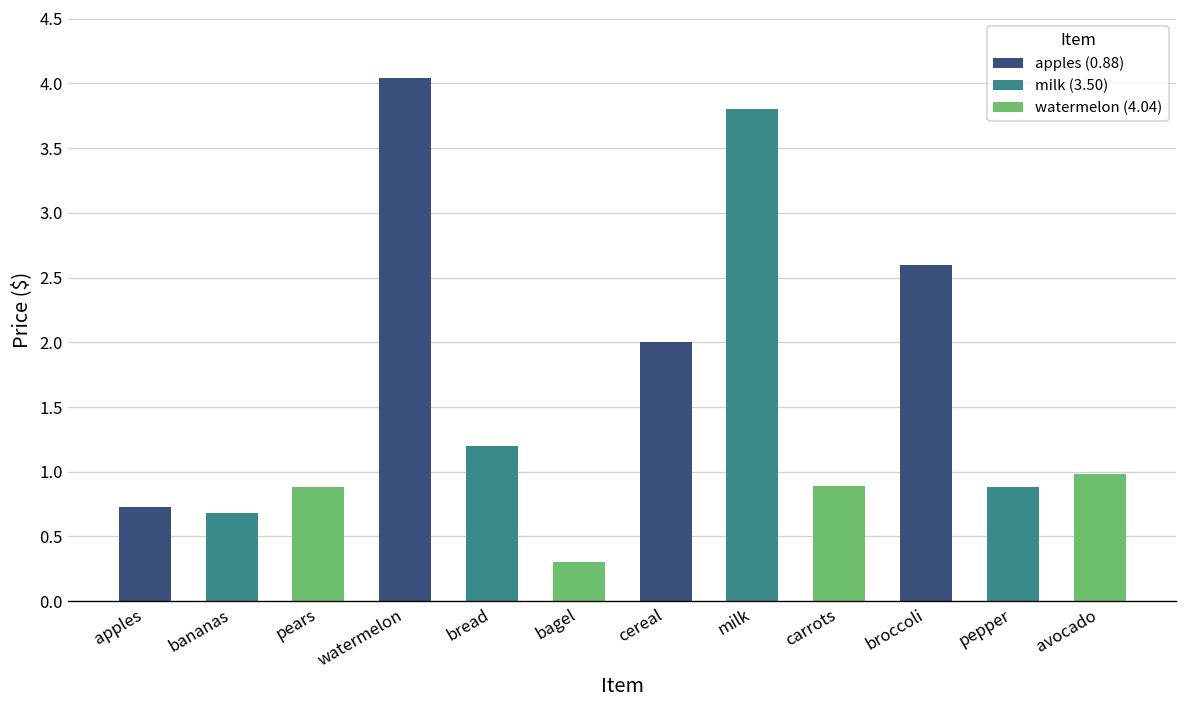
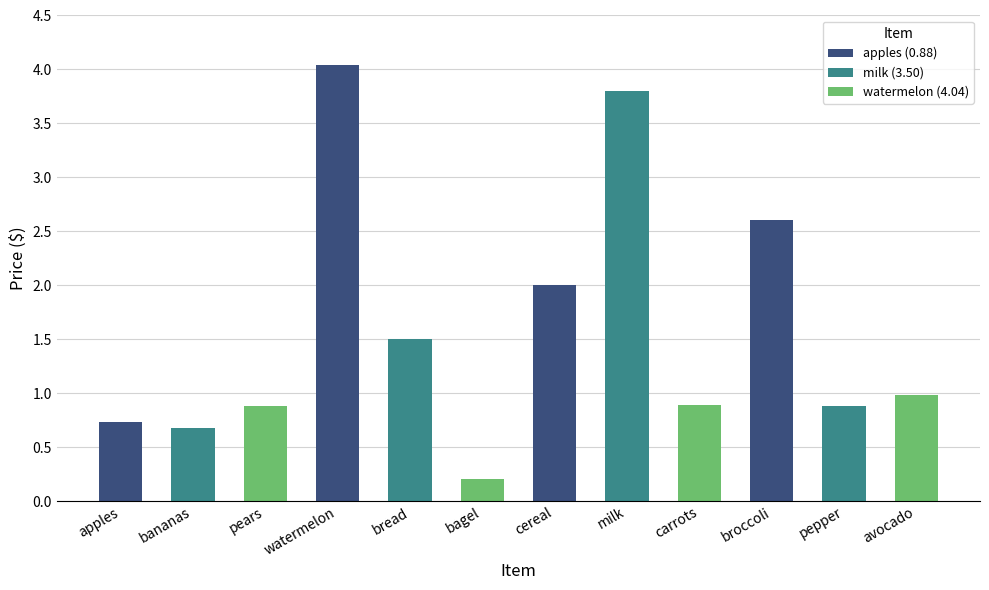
bread: 1.2 -> 1.5
bagel: 0.3 -> 0.2
